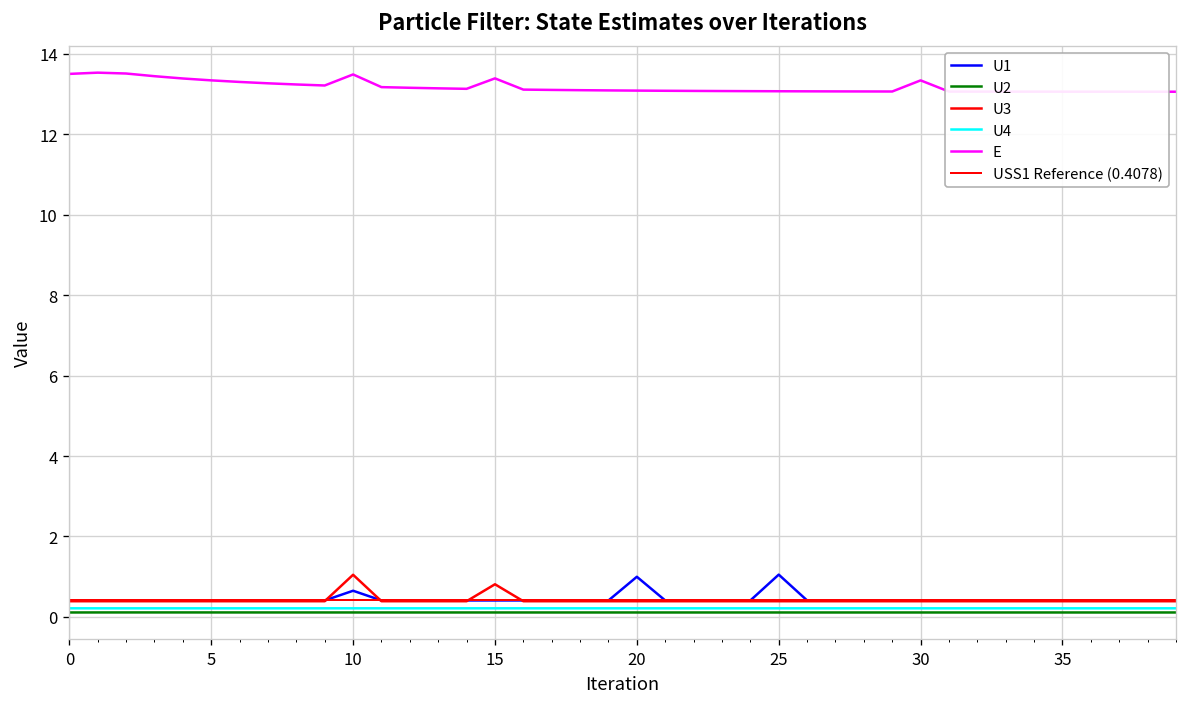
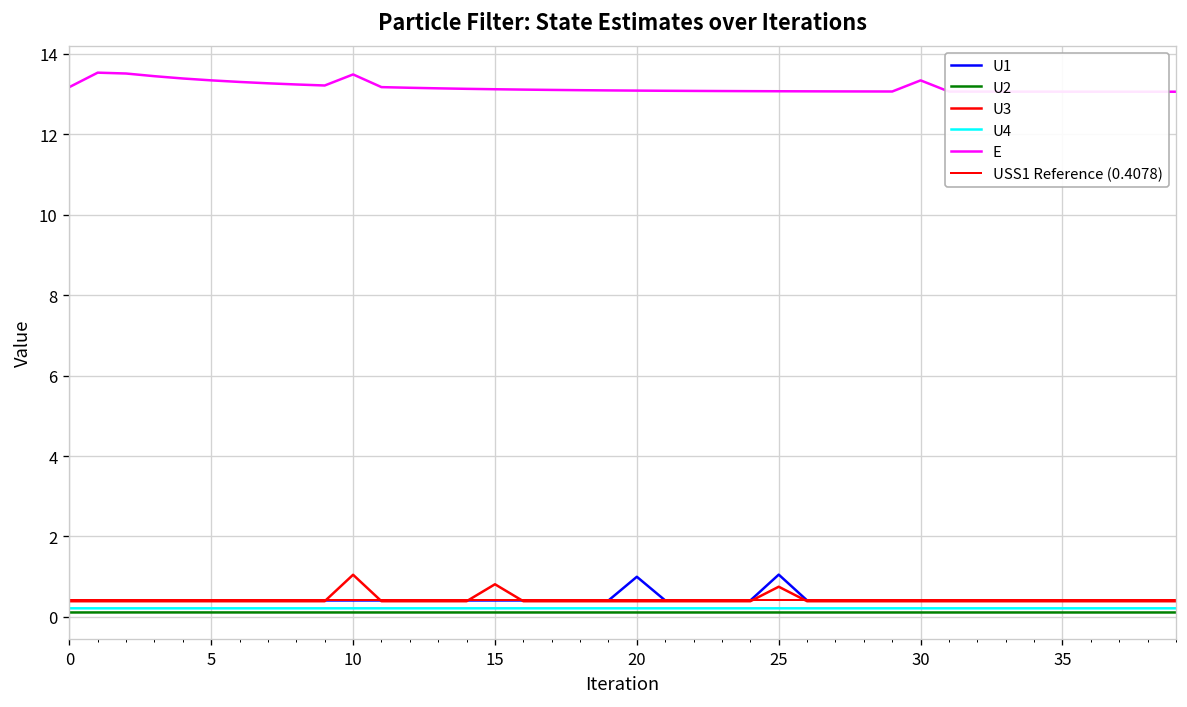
E, 0: 13.5 -> 13.2
U1, 10: 0.6 -> 0.4
E, 15: 13.4 -> 13.1
U3, 25: 0.4 -> 0.7
